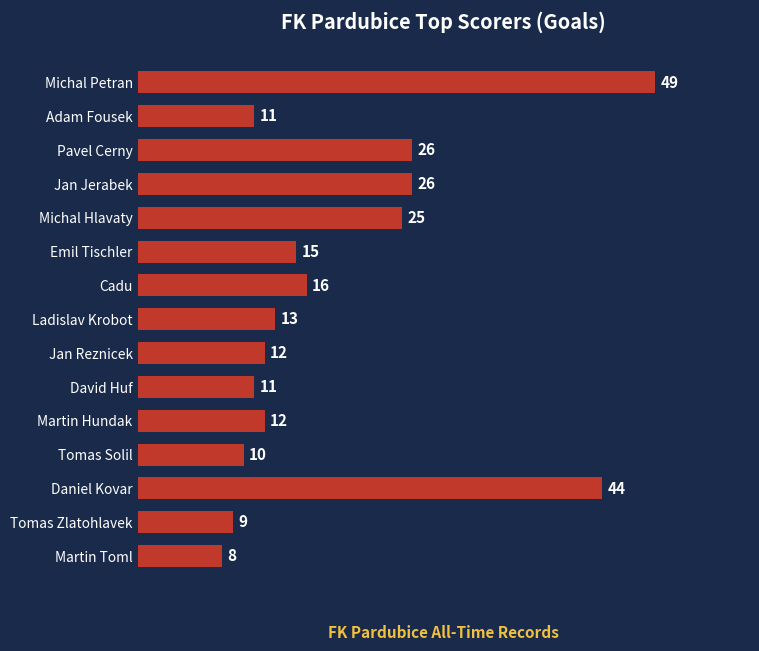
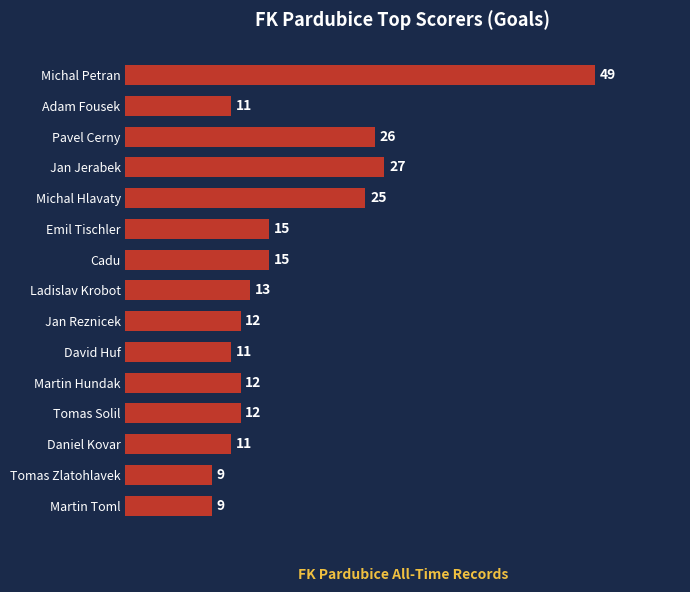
Jan Jerabek: 26 -> 27
Cadu: 16 -> 15
Tomas Solil: 10 -> 12
Daniel Kovar: 44 -> 11
Martin Toml: 8 -> 9
